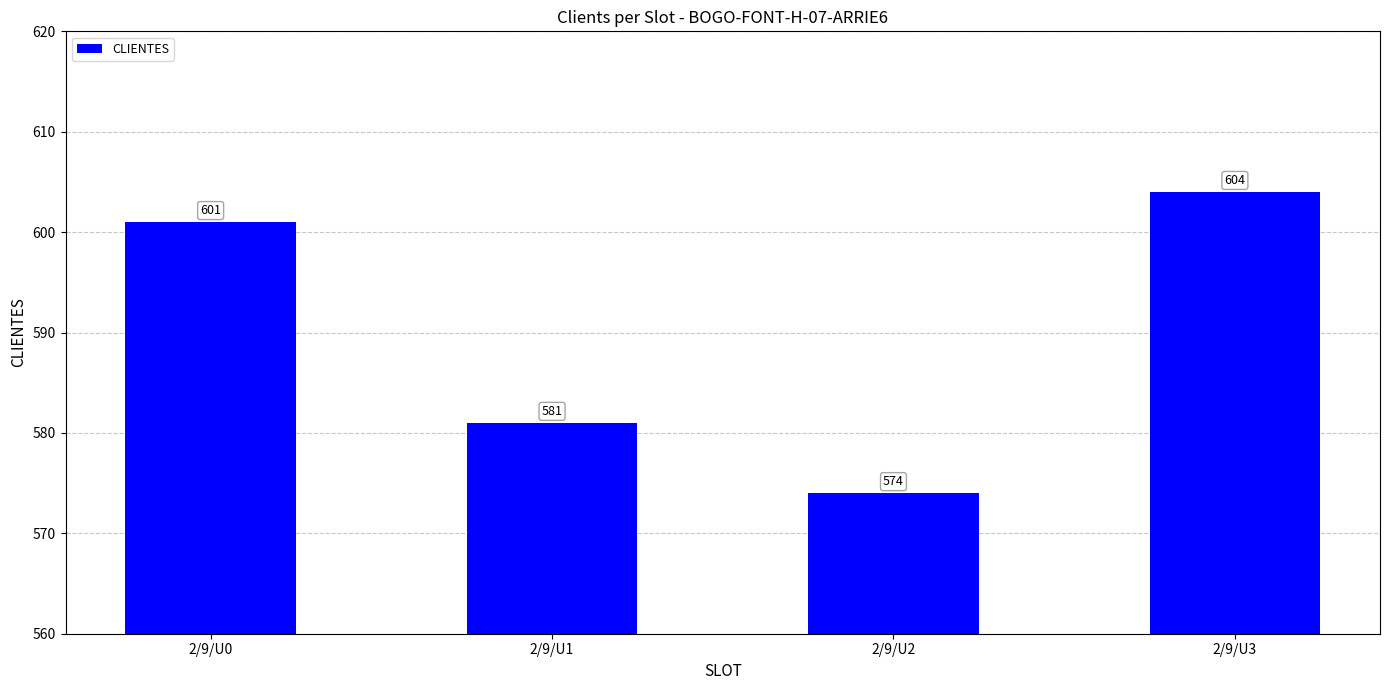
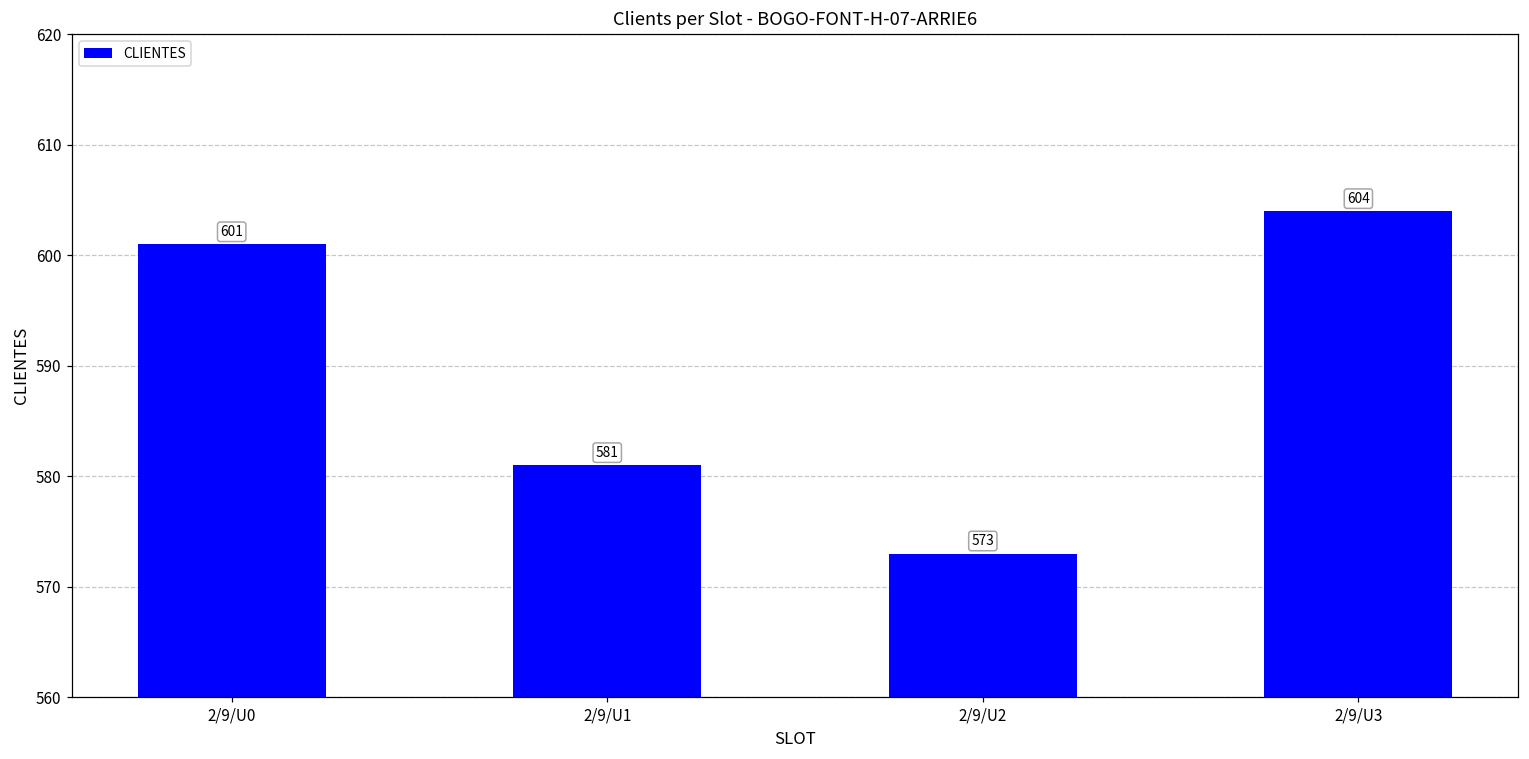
2/9/U2: 574 -> 573
